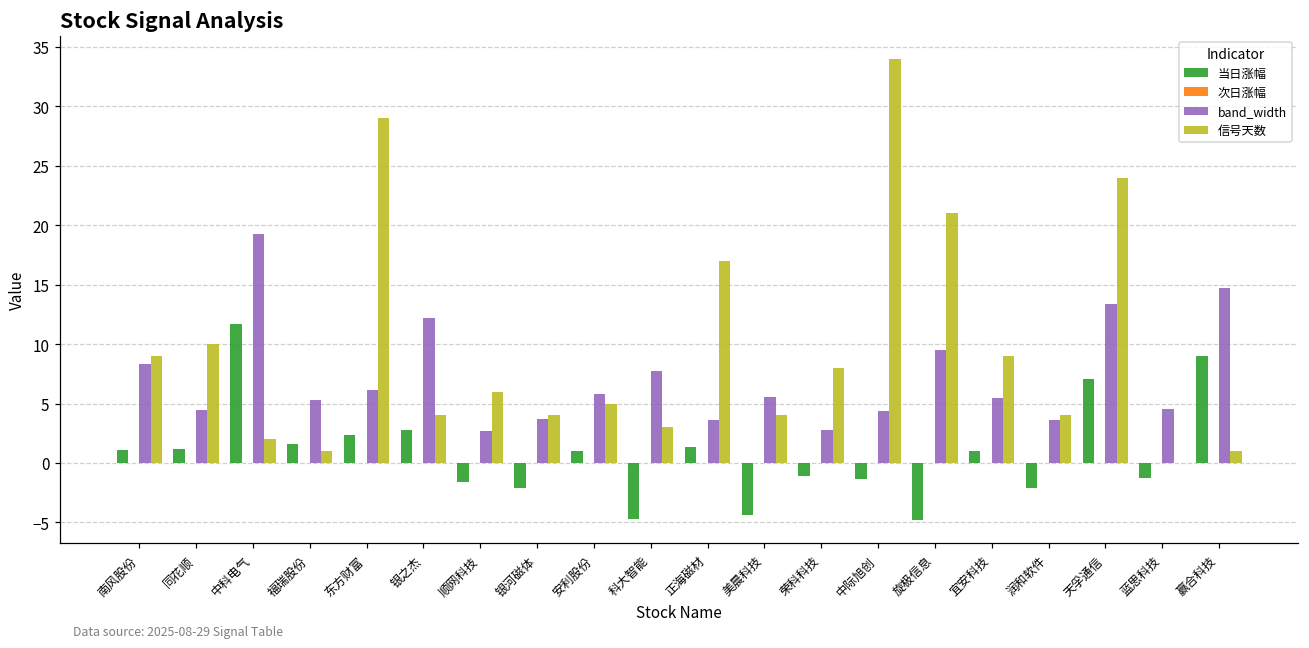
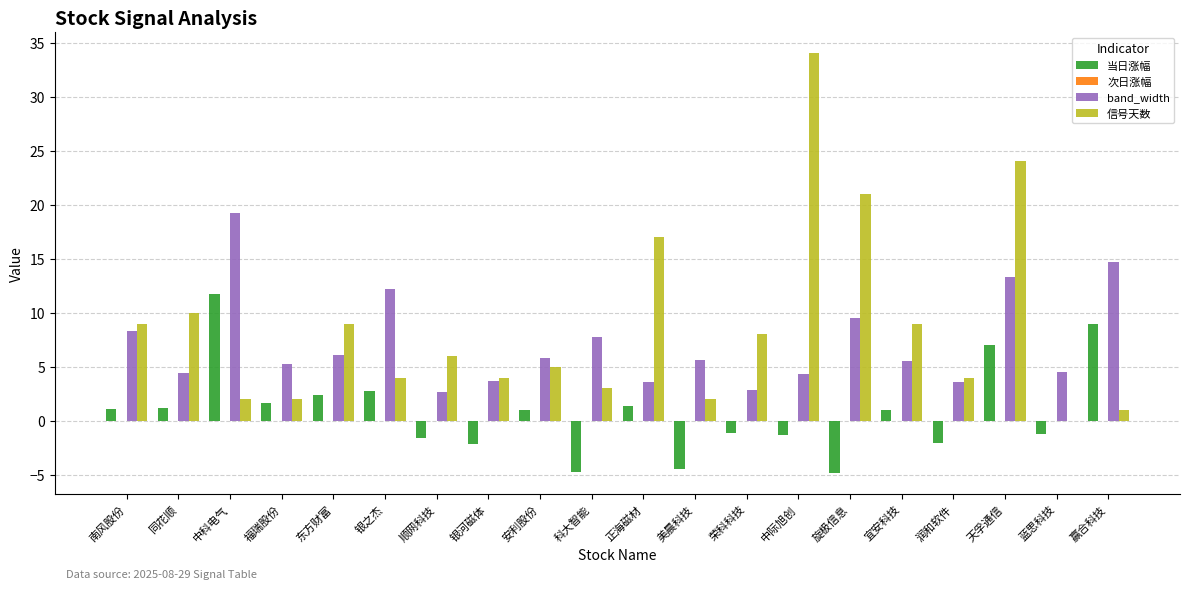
信号天数, 福瑞股份: 1 -> 2
信号天数, 东方财富: 29 -> 9
信号天数, 美晨科技: 4 -> 2
